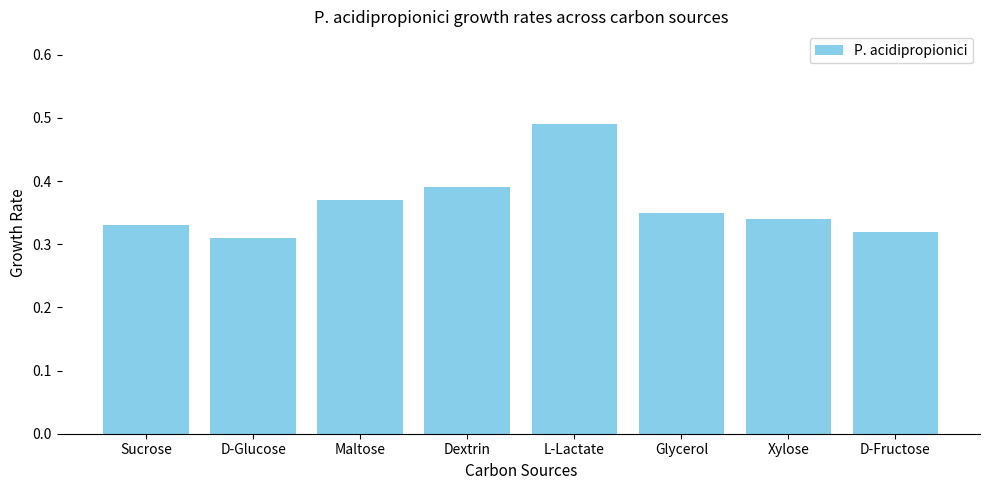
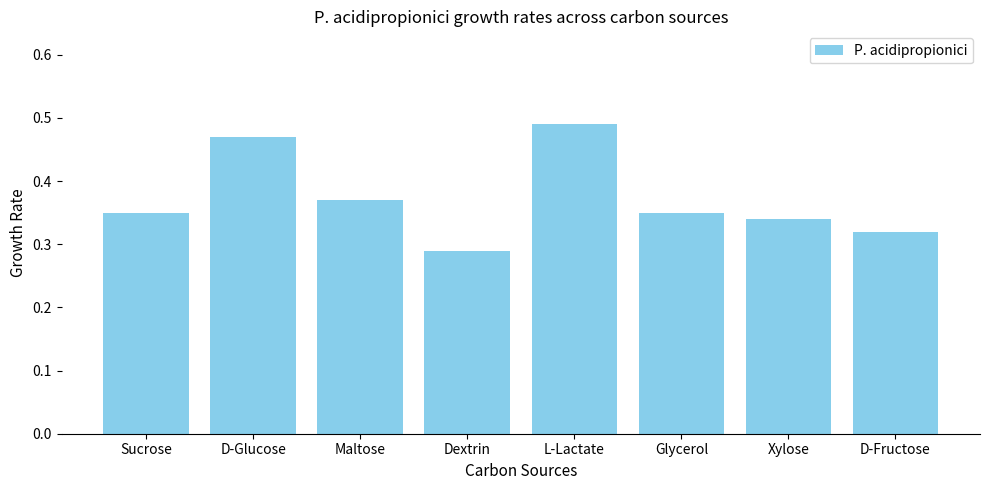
Sucrose: 0.33 -> 0.35
D-Glucose: 0.31 -> 0.47
Dextrin: 0.39 -> 0.29
